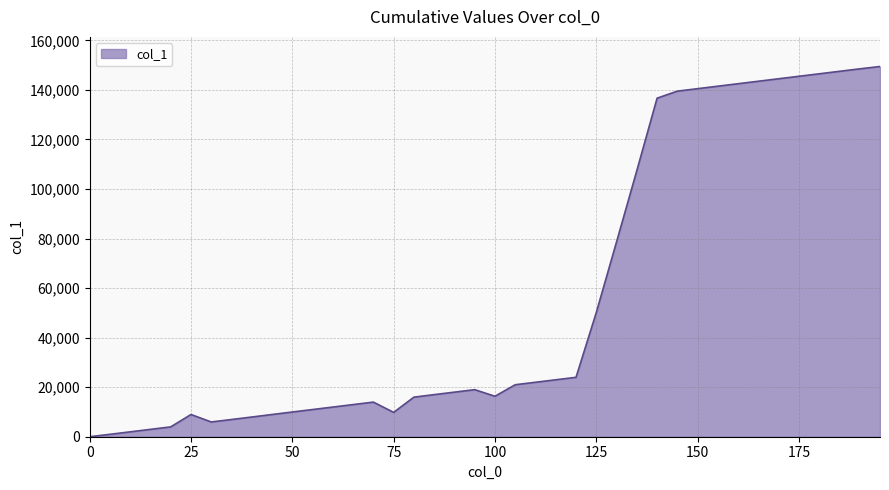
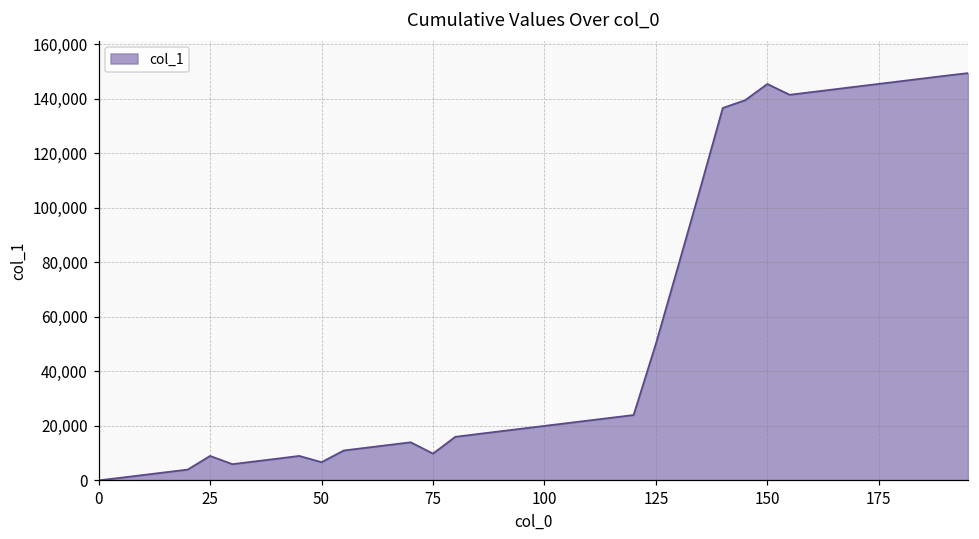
50: 10,000 -> 7,000
100: 16,000 -> 20,000
150: 140,000 -> 145,000
